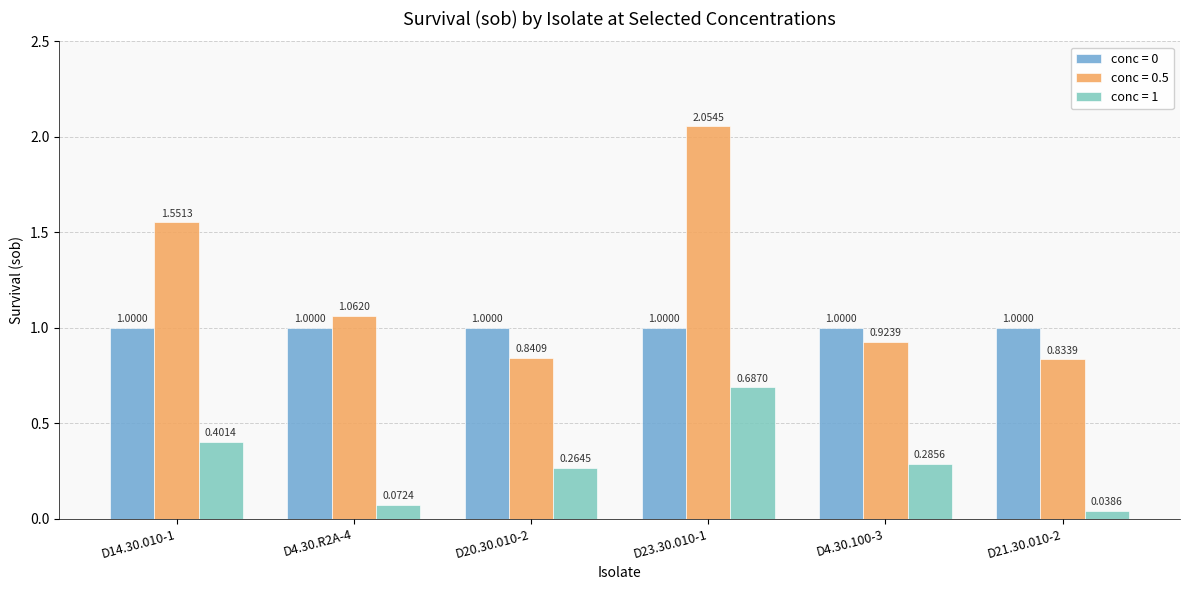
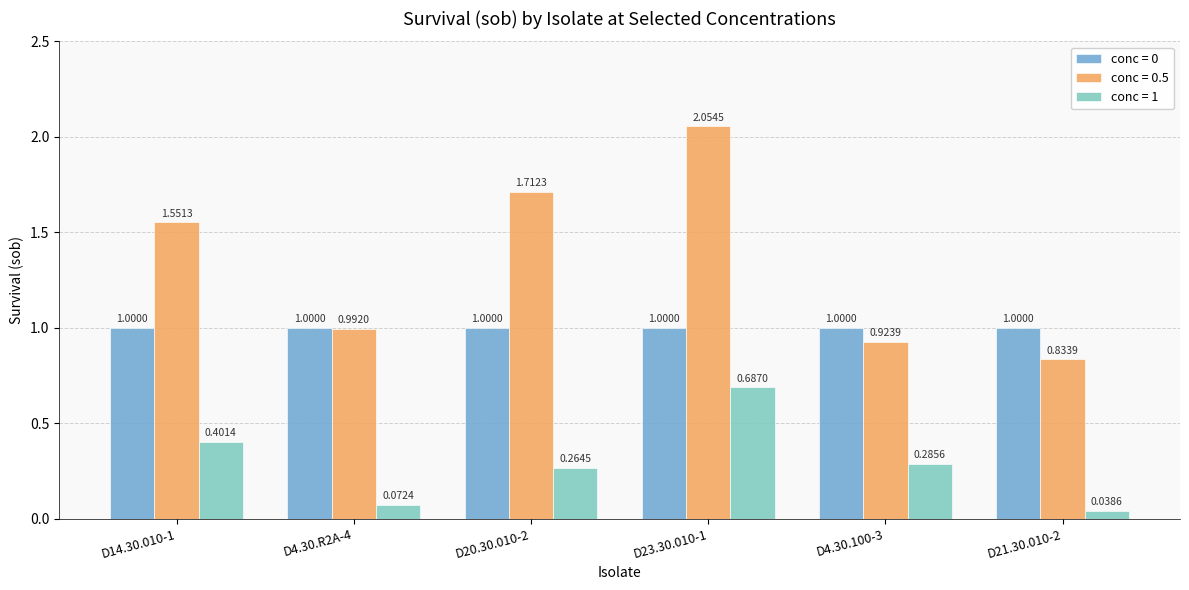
conc = 0.5, D4.30.R2A-4: 1.0620 -> 0.9920
conc = 0.5, D20.30.010-2: 0.8409 -> 1.7123
